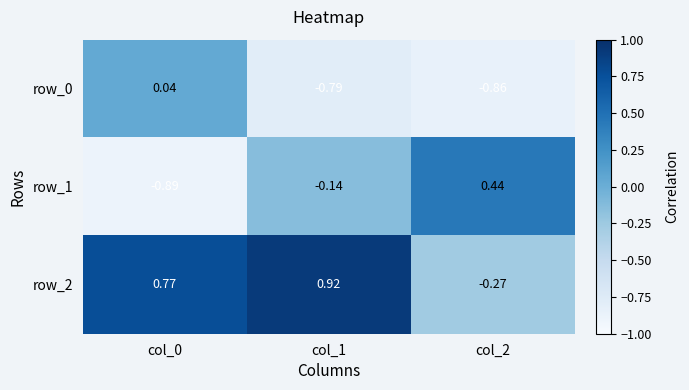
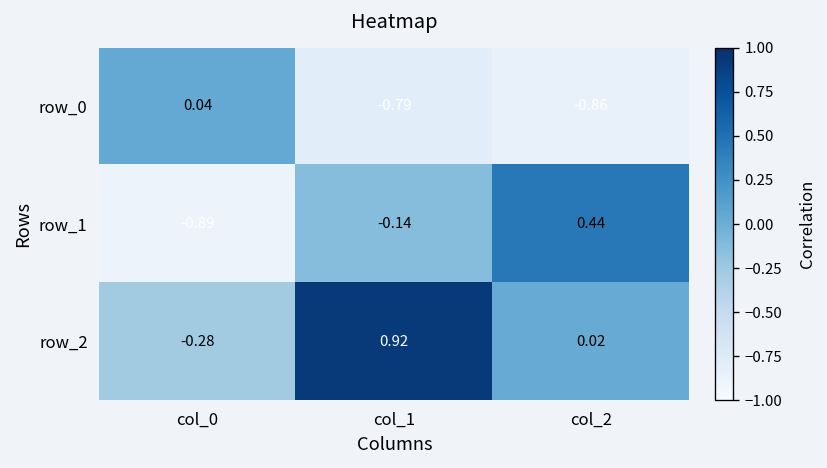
row_2, col_0: 0.77 -> -0.28
row_2, col_2: -0.27 -> 0.02
